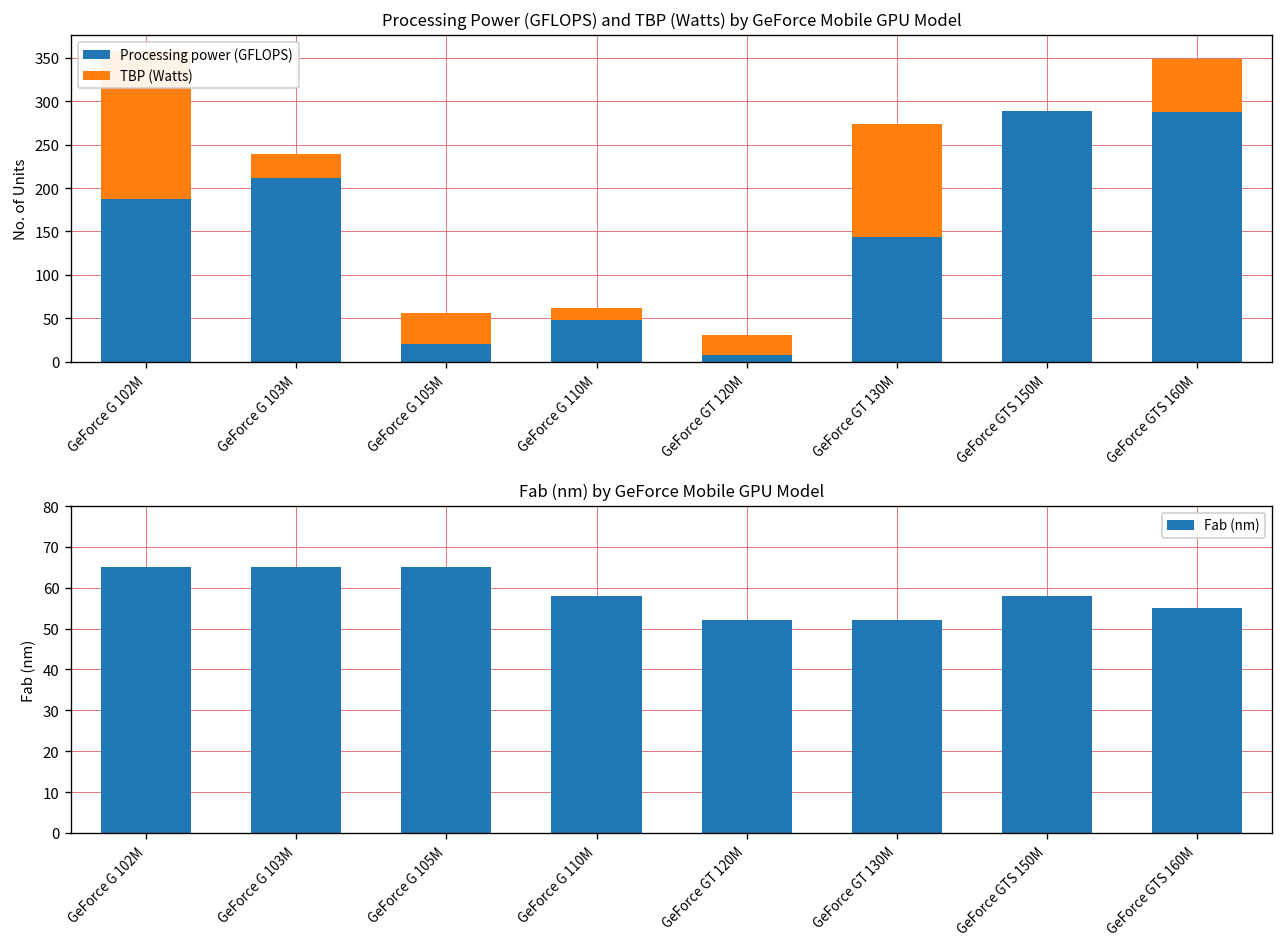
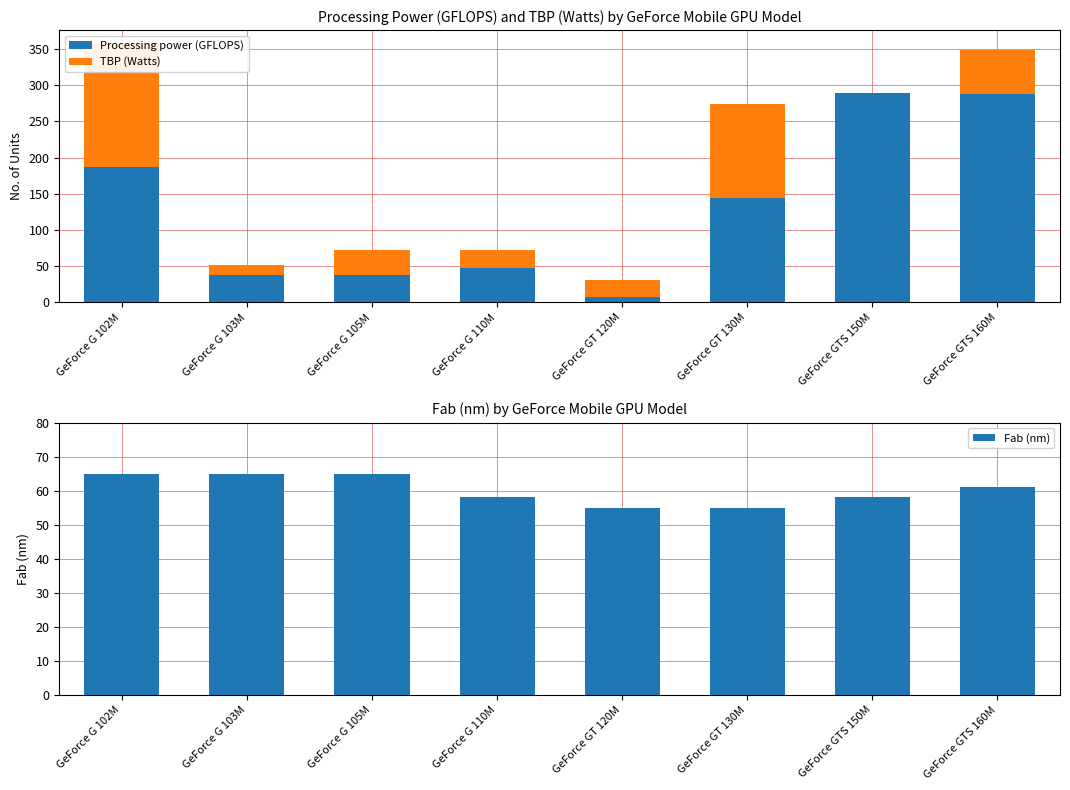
Processing Power (GFLOPS) and TBP (Watts) by GeForce Mobile GPU Model, Processing power (GFLOPS), GeForce G 103M: 210 -> 40
Processing Power (GFLOPS) and TBP (Watts) by GeForce Mobile GPU Model, TBP (Watts), GeForce G 103M: 30 -> 10
Processing Power (GFLOPS) and TBP (Watts) by GeForce Mobile GPU Model, Processing power (GFLOPS), GeForce G 105M: 20 -> 40
Processing Power (GFLOPS) and TBP (Watts) by GeForce Mobile GPU Model, TBP (Watts), GeForce G 110M: 10 -> 30
Fab (nm) by GeForce Mobile GPU Model, GeForce GT 120M: 52 -> 55
Fab (nm) by GeForce Mobile GPU Model, GeForce GT 130M: 52 -> 55
Fab (nm) by GeForce Mobile GPU Model, GeForce GTS 160M: 55 -> 61
